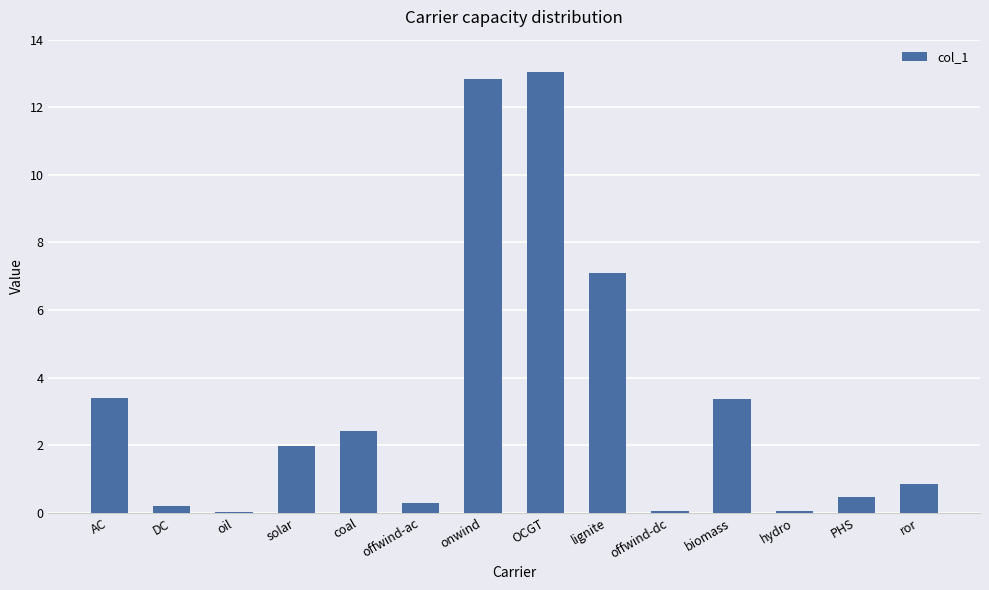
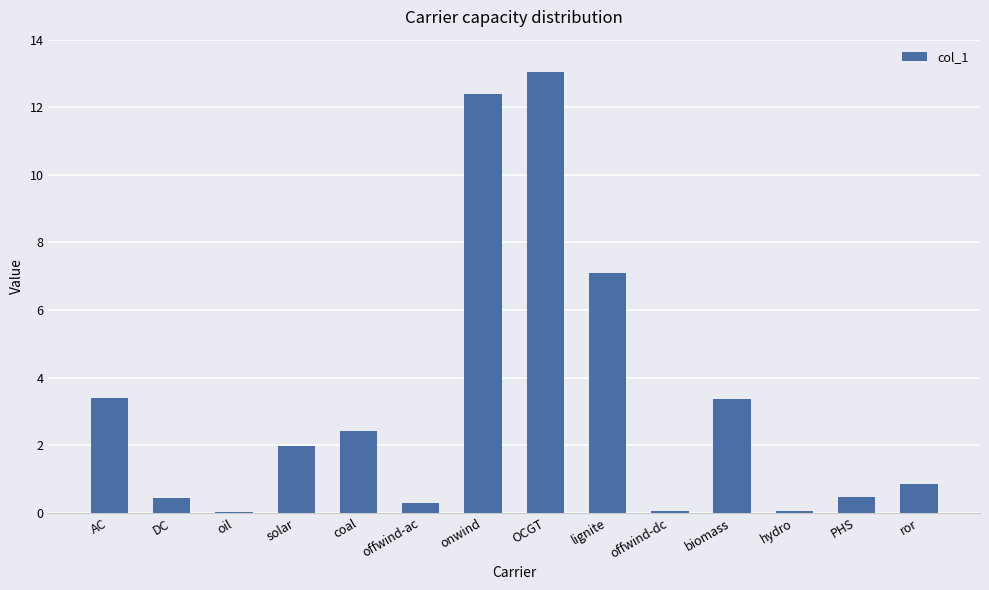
DC: 0.2 -> 0.4
onwind: 12.8 -> 12.4
